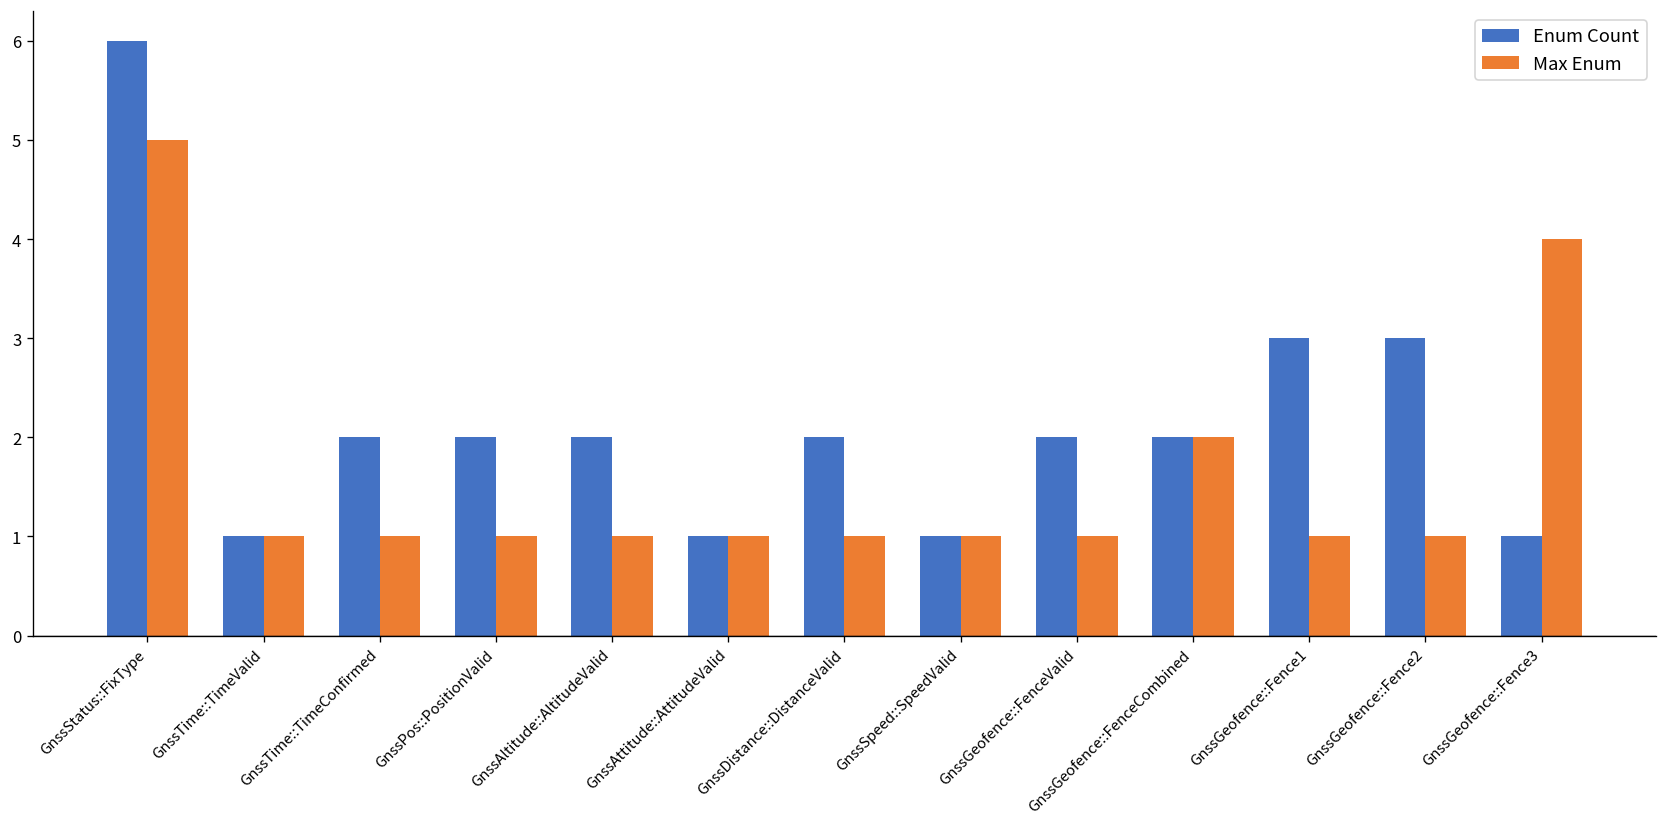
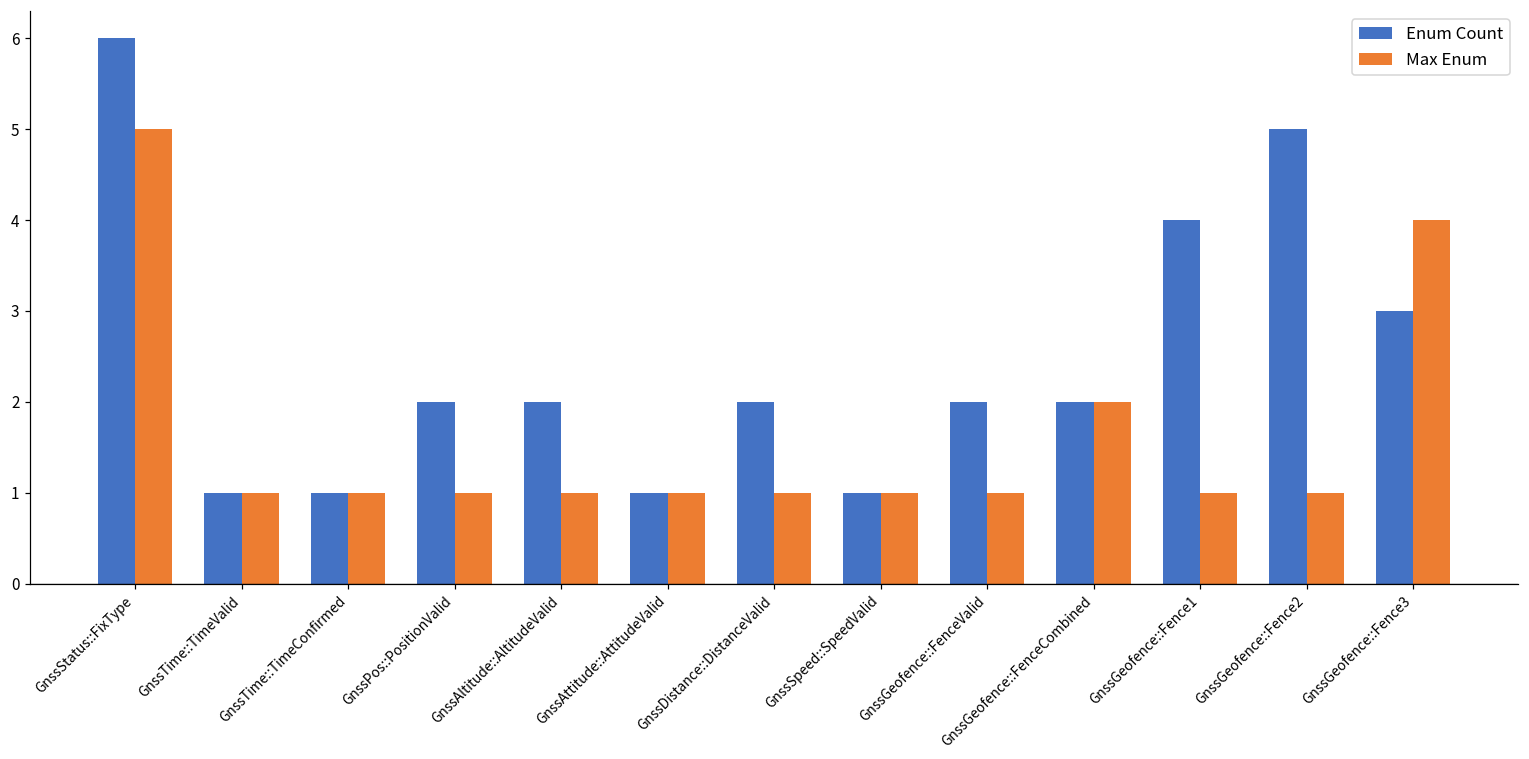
Enum Count, GnssTime::TimeConfirmed: 2 -> 1
Enum Count, GnssGeofence::Fence1: 3 -> 4
Enum Count, GnssGeofence::Fence2: 3 -> 5
Enum Count, GnssGeofence::Fence3: 1 -> 3
